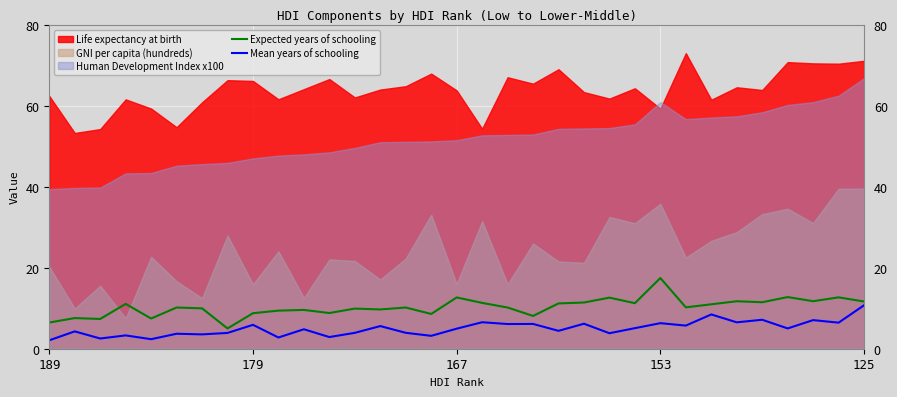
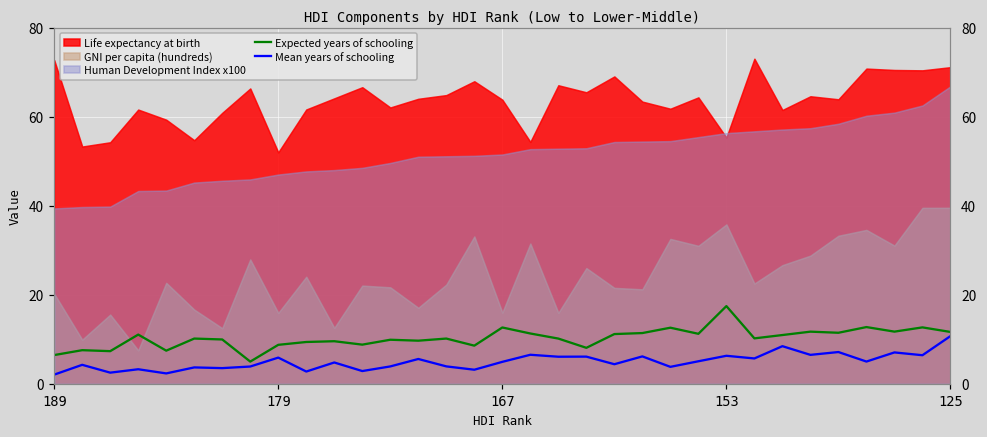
Life expectancy at birth, 189: 62 -> 73
Life expectancy at birth, 179: 66 -> 52
Life expectancy at birth, 153: 59 -> 55
Human Development Index x100, 153: 61 -> 56
